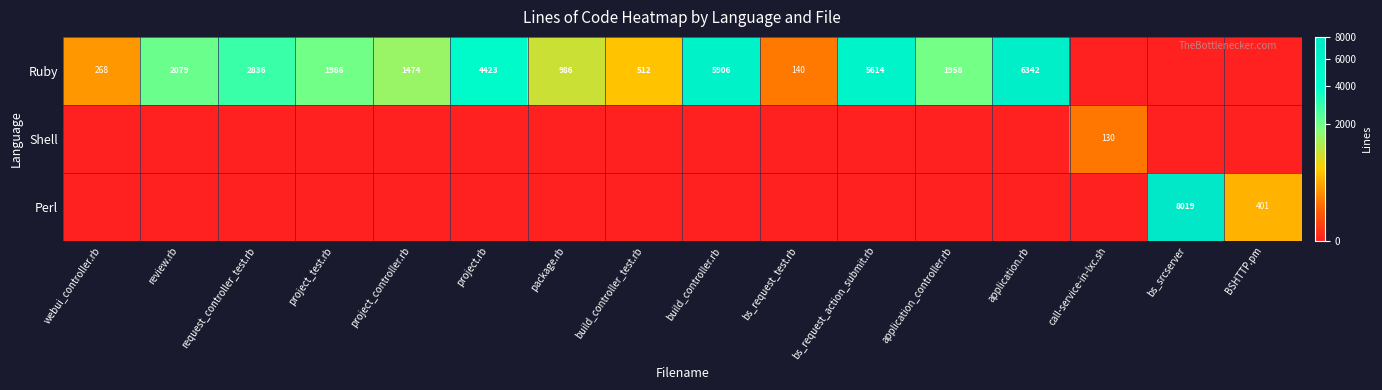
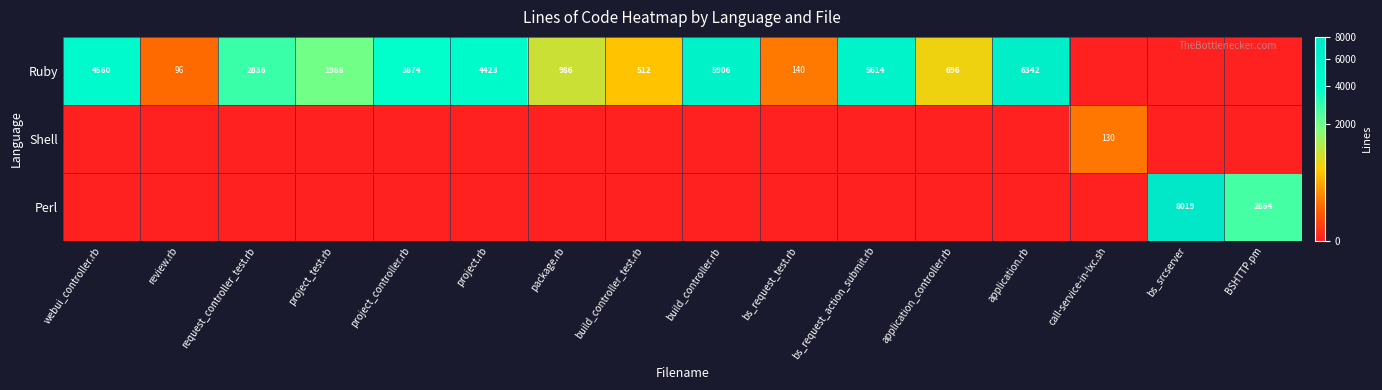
Ruby, webui_controller.rb: 268 -> 4560
Ruby, review.rb: 2079 -> 96
Ruby, project_controller.rb: 1474 -> 3874
Ruby, application_controller.rb: 1958 -> 696
Perl, BSHTTP.pm: 401 -> 2654
